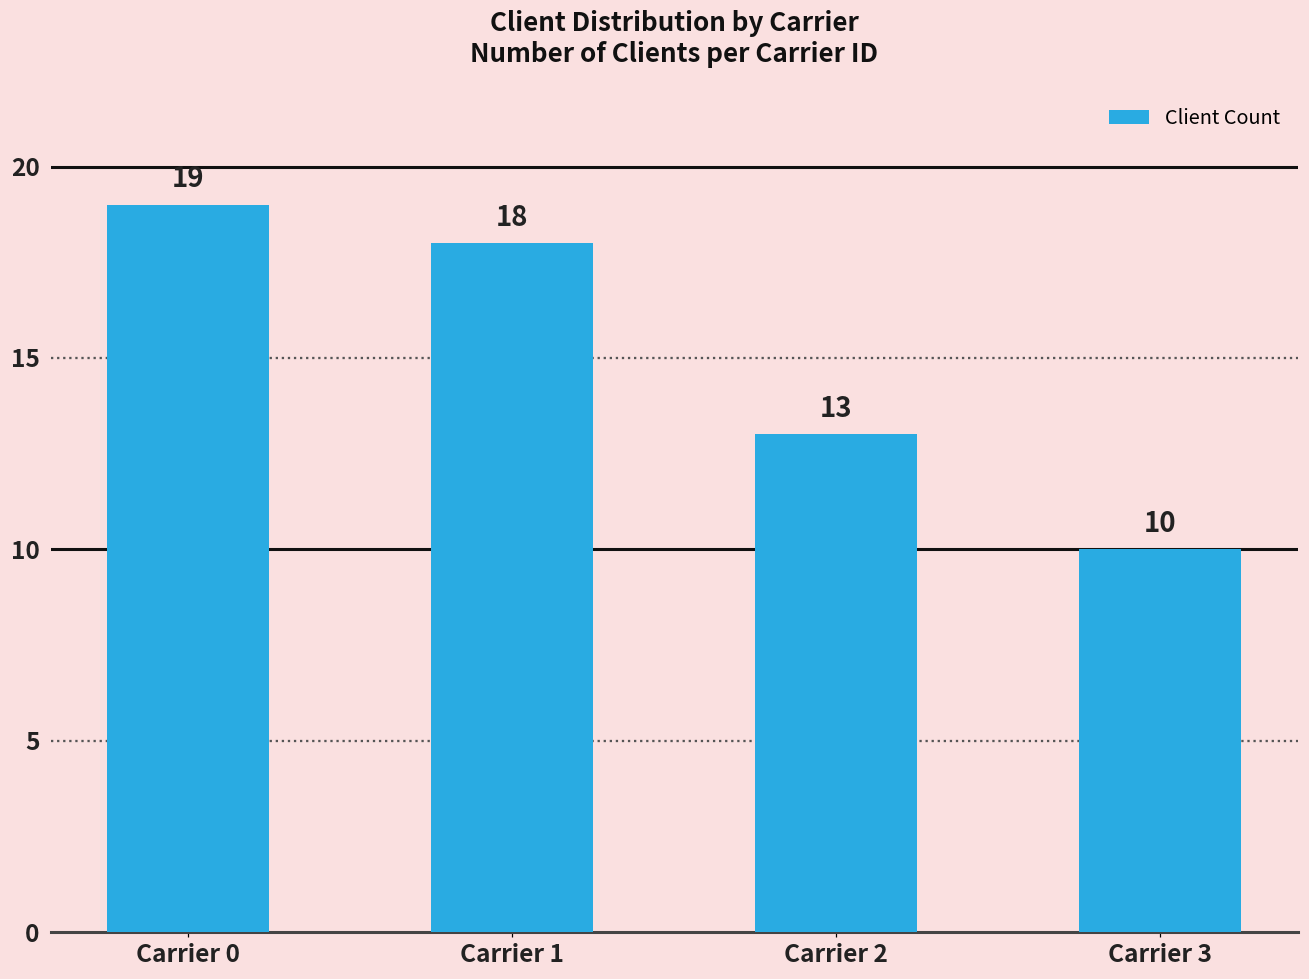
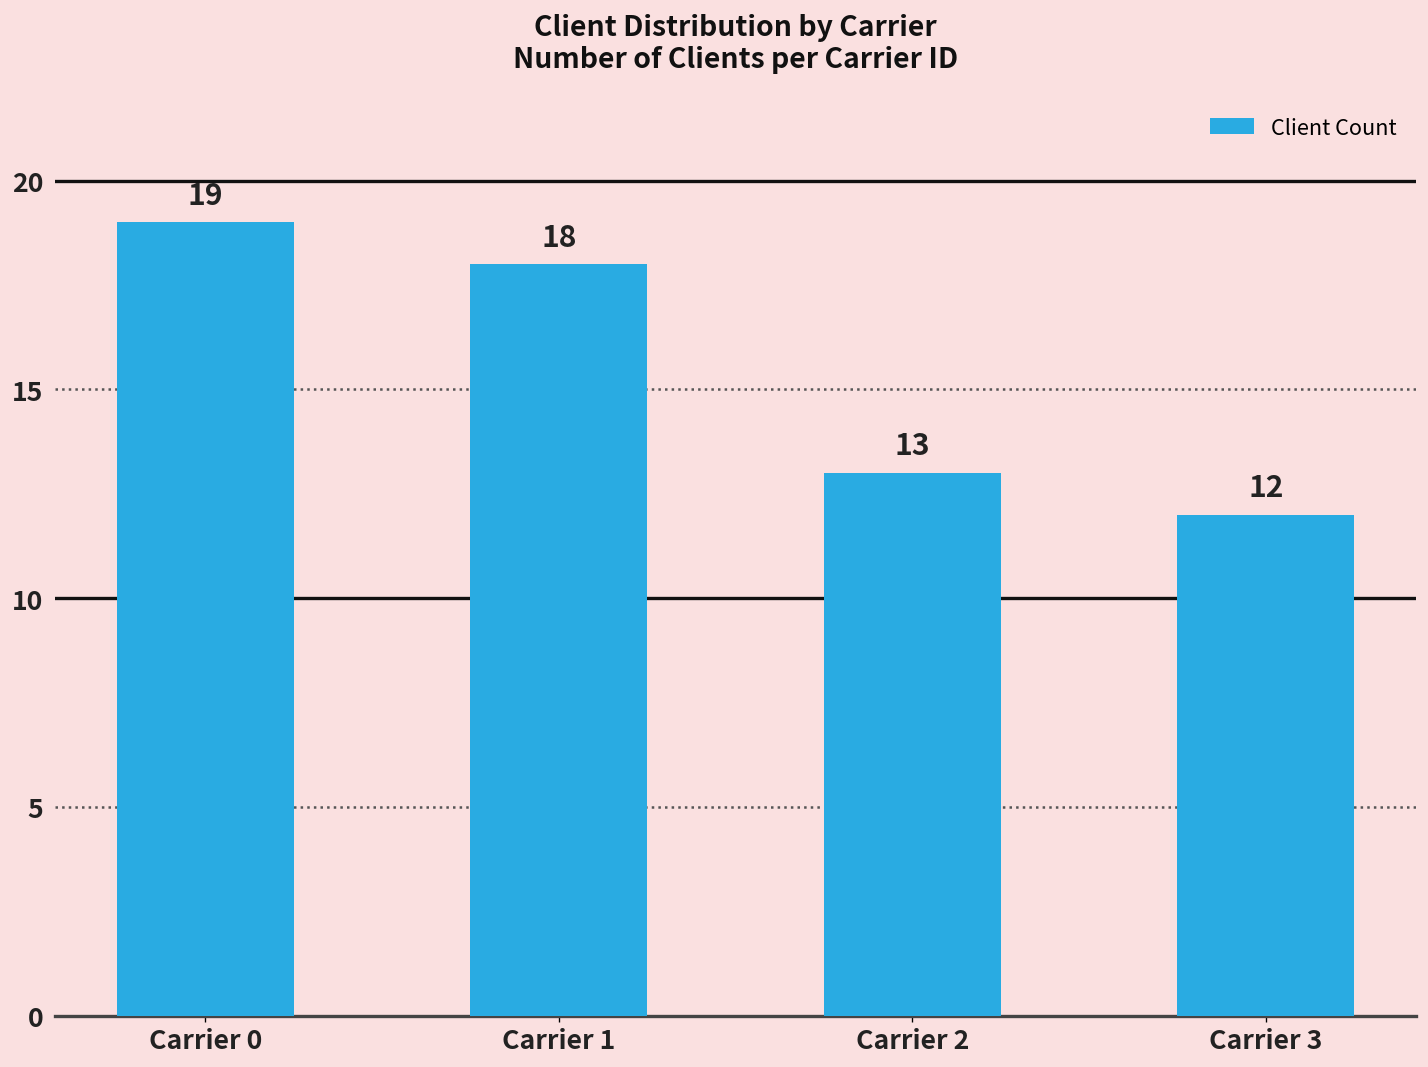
Carrier 3: 10 -> 12
